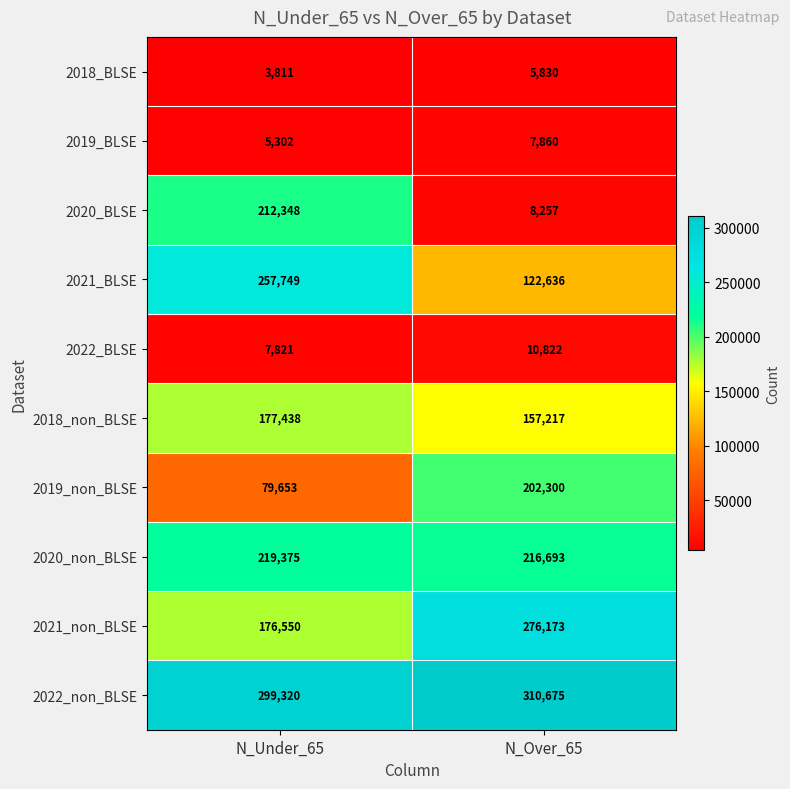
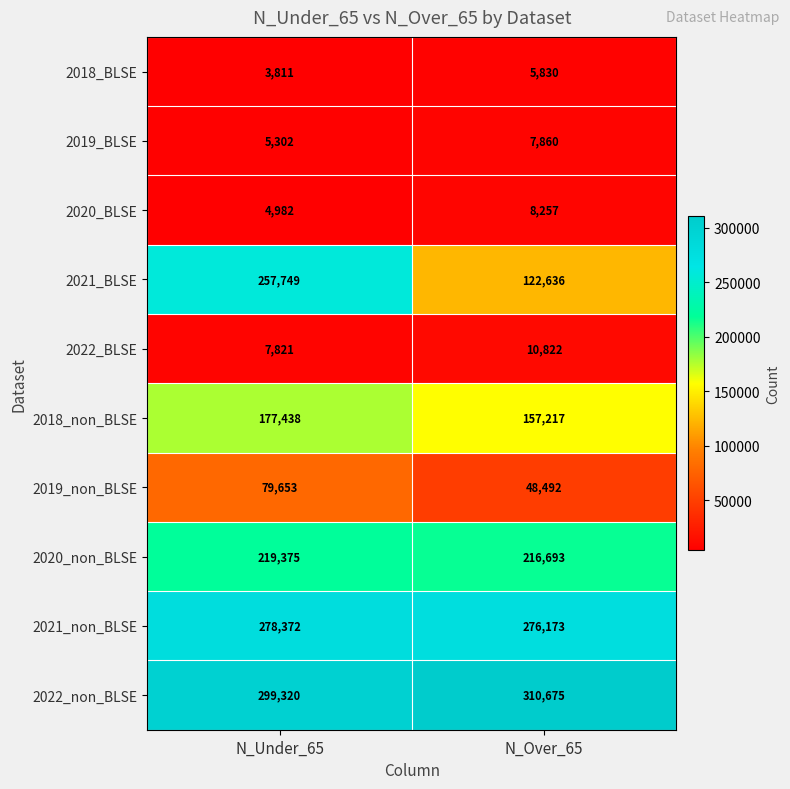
2020_BLSE, N_Under_65: 212,348 -> 4,982
2019_non_BLSE, N_Over_65: 202,300 -> 48,492
2021_non_BLSE, N_Under_65: 176,550 -> 278,372
